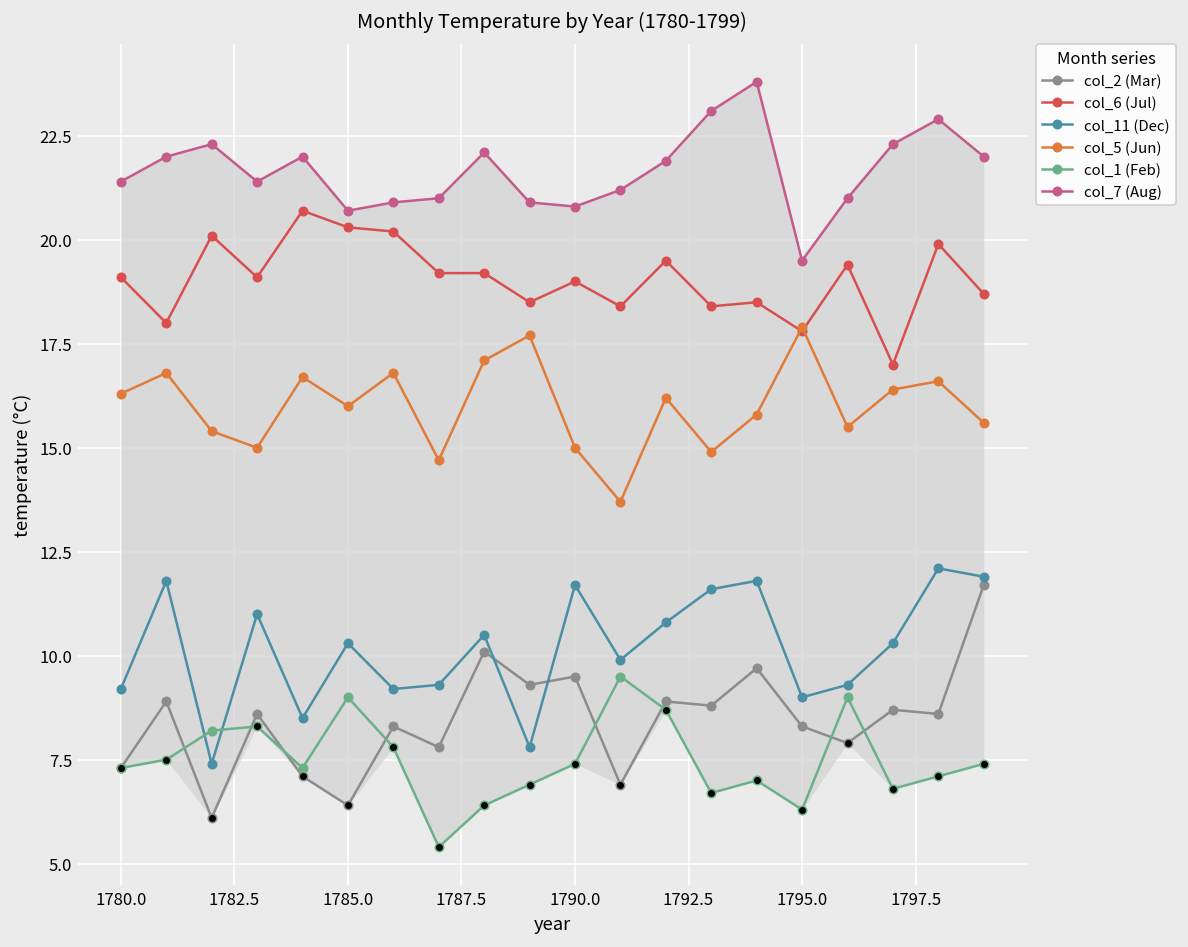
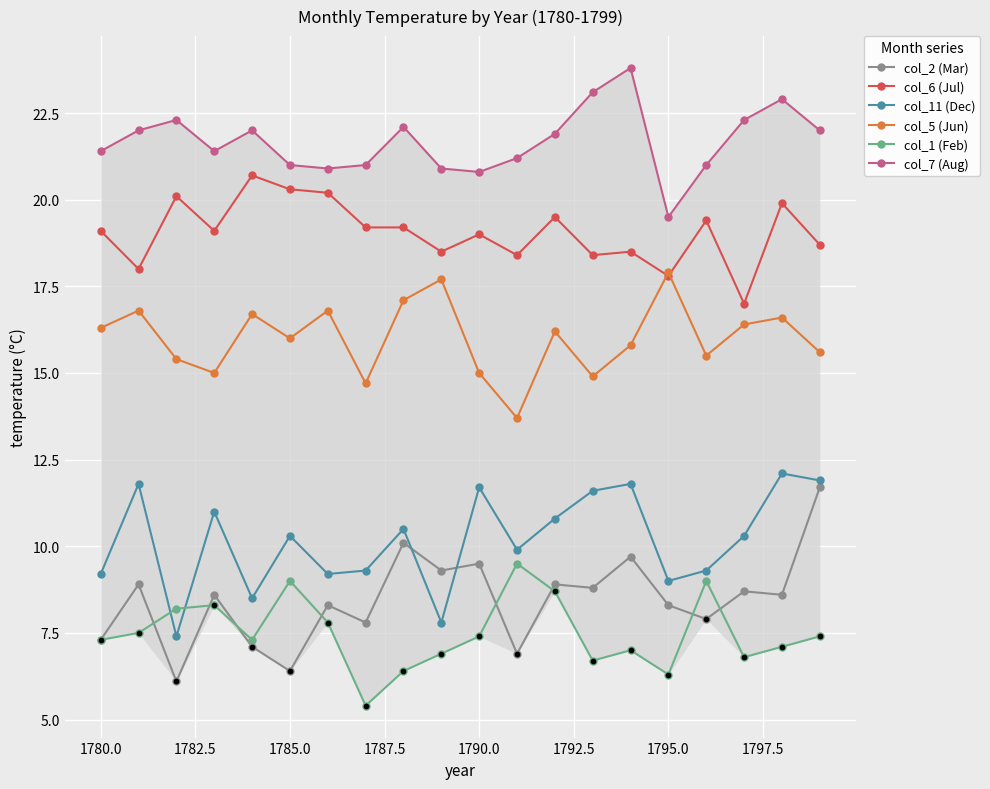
col_7 (Aug), 1785.0: 20.7 -> 21.0
